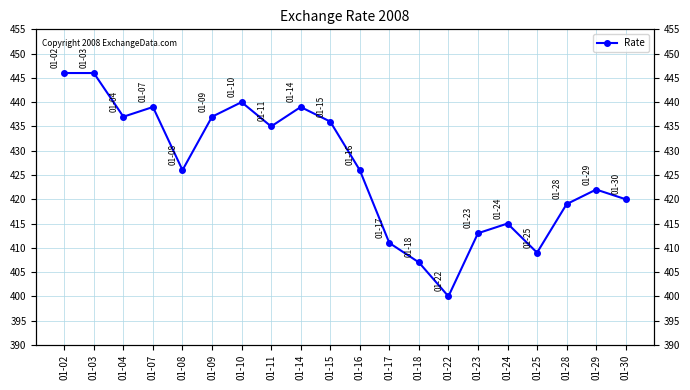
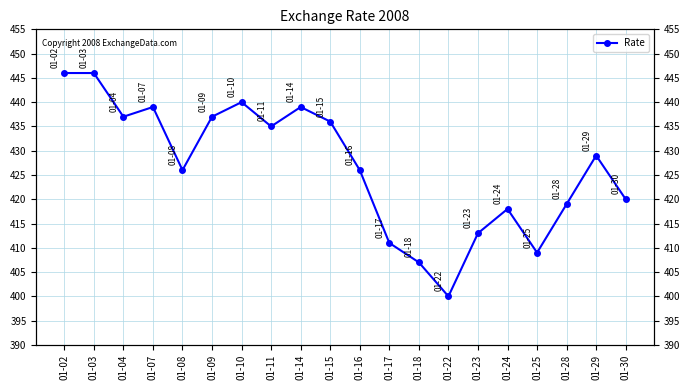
01-24: 415 -> 418
01-29: 422 -> 429
